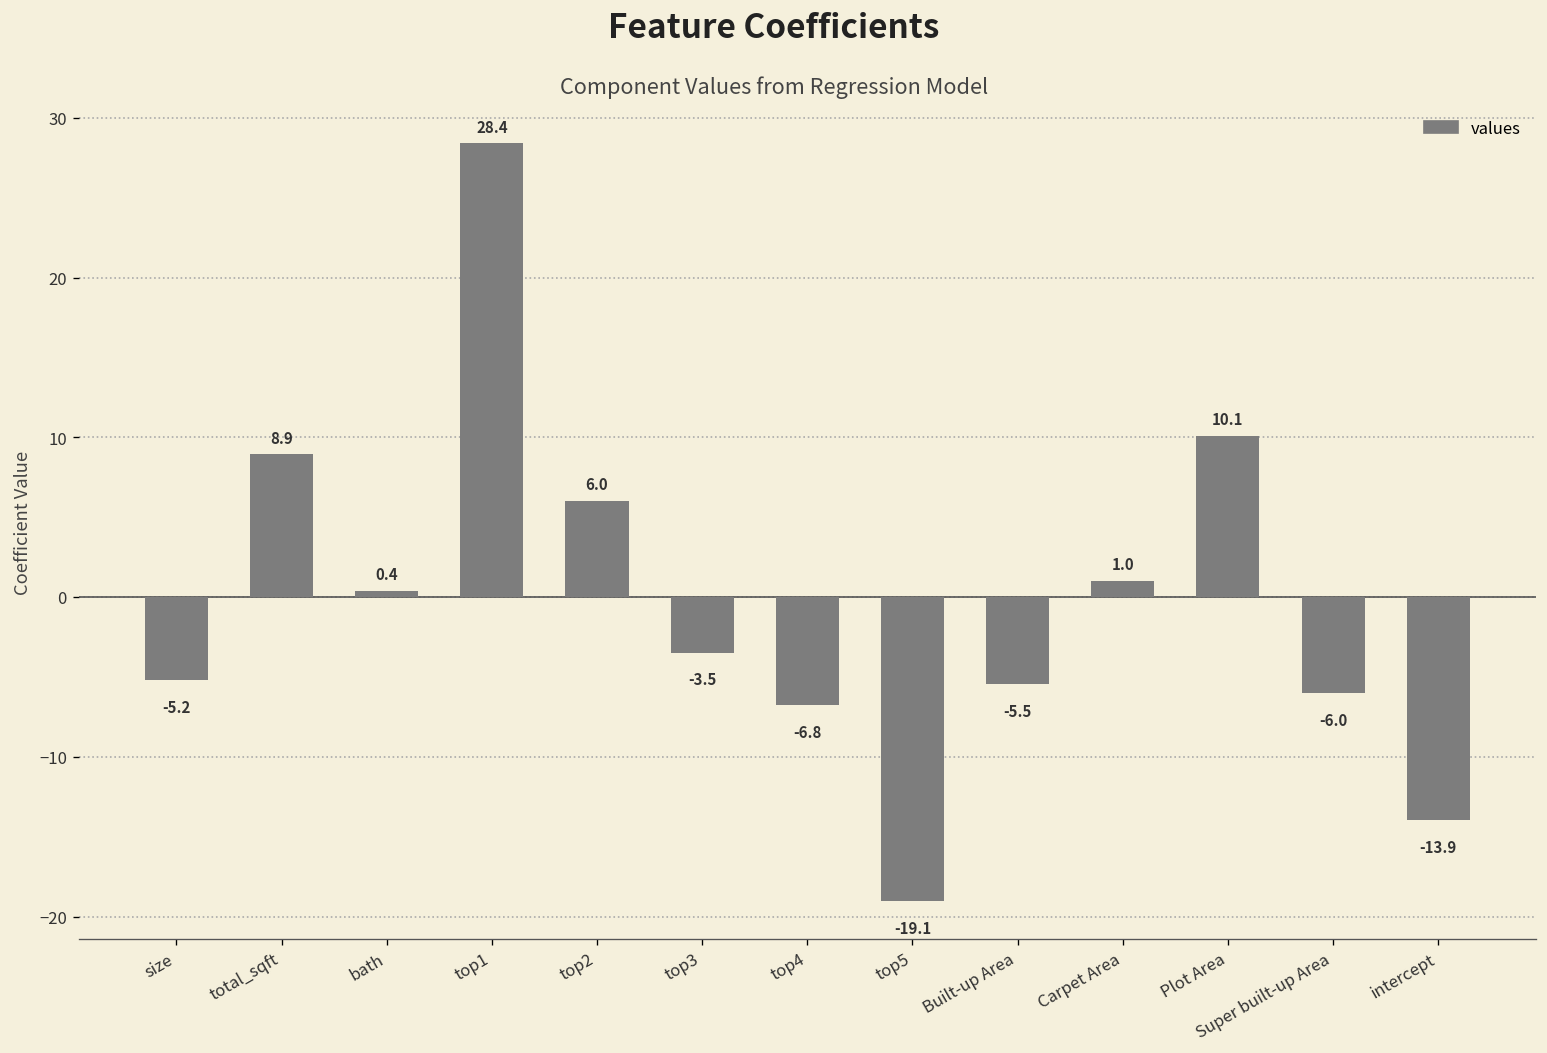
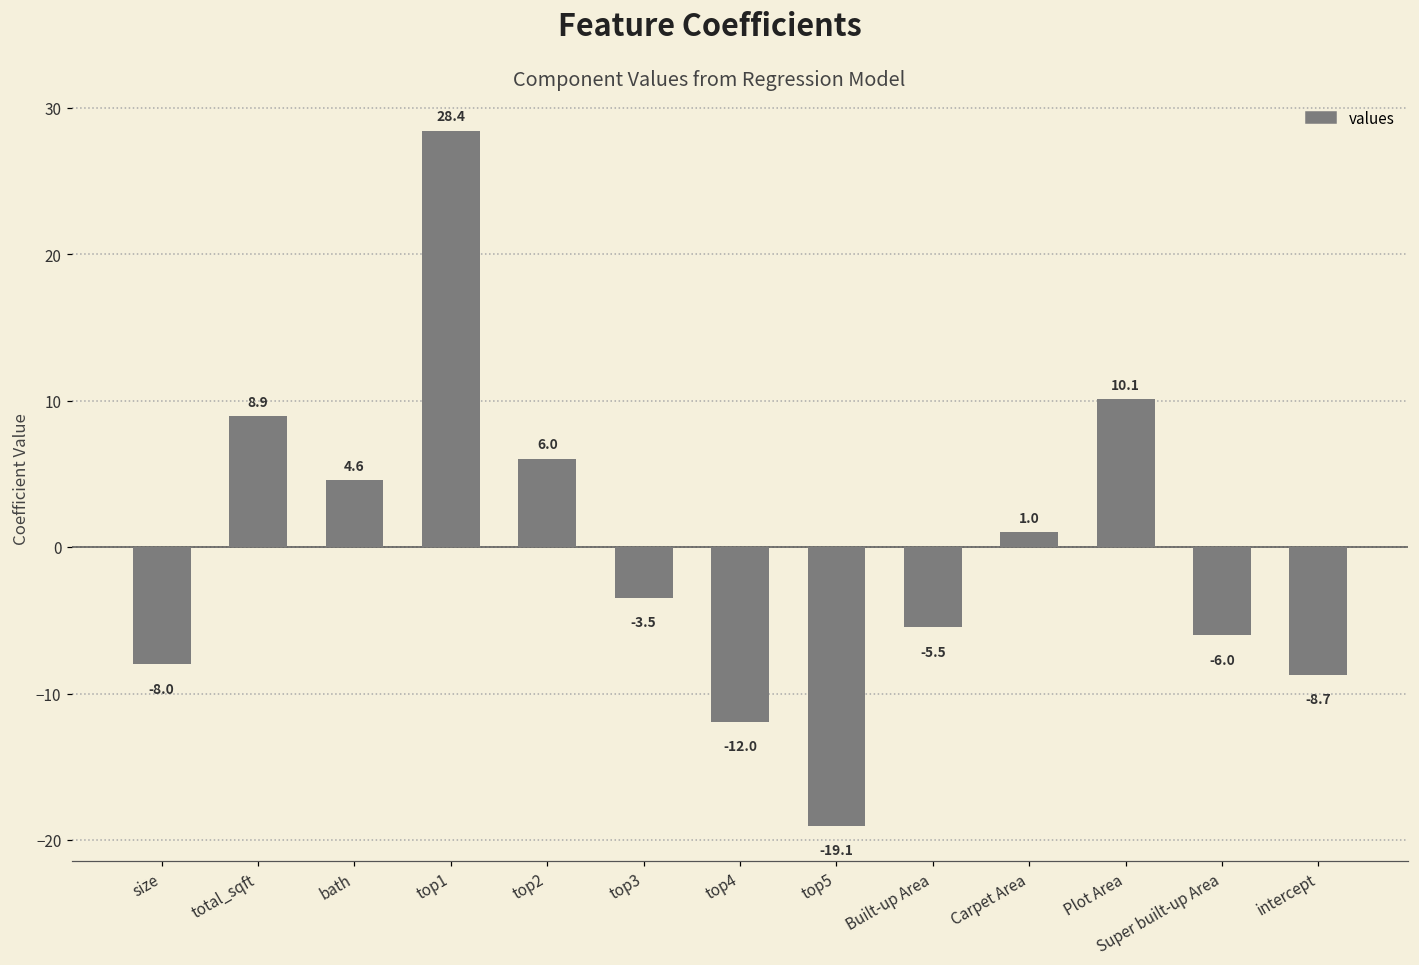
size: -5.2 -> -8.0
bath: 0.4 -> 4.6
top4: -6.8 -> -12.0
intercept: -13.9 -> -8.7
